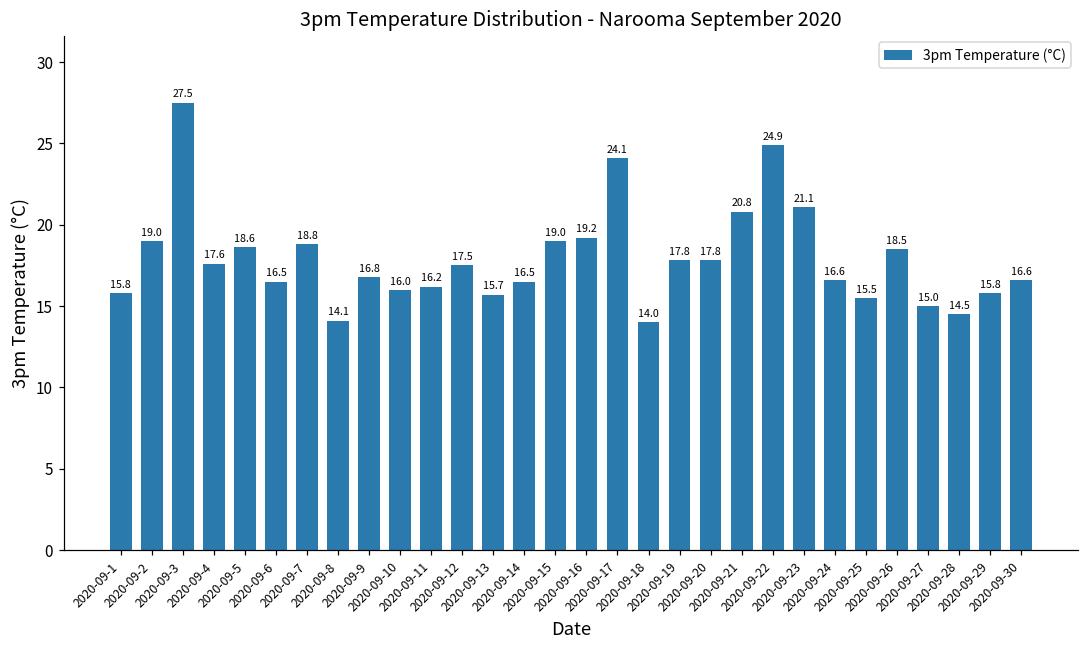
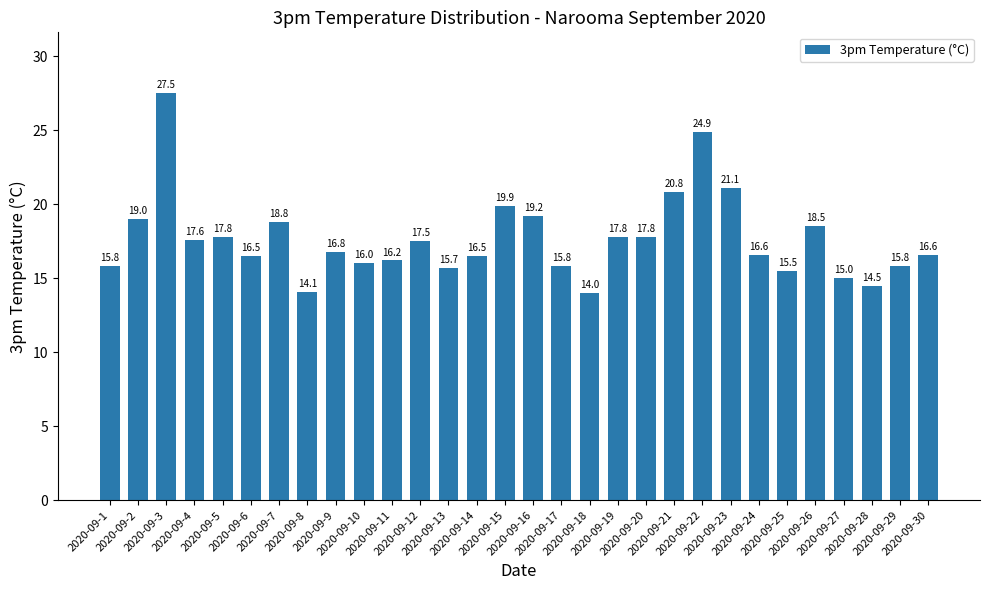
2020-09-5: 18.6 -> 17.8
2020-09-15: 19.0 -> 19.9
2020-09-17: 24.1 -> 15.8
